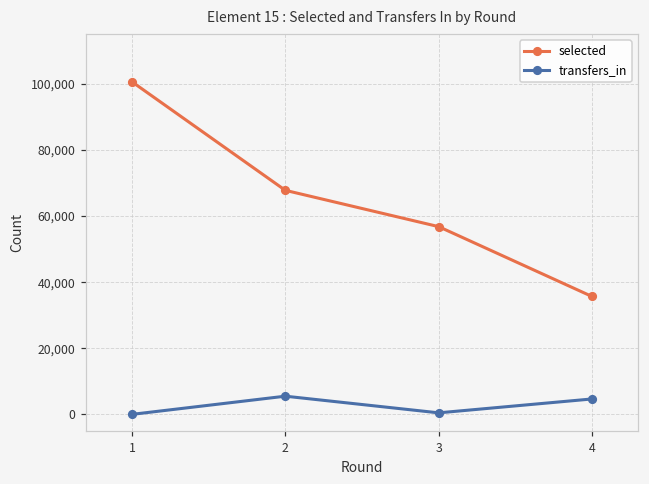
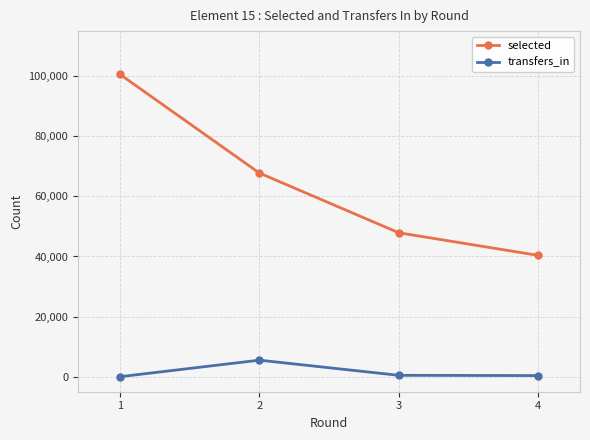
selected, 3: 57,000 -> 48,000
selected, 4: 36,000 -> 40,000
transfers_in, 4: 5,000 -> 0
